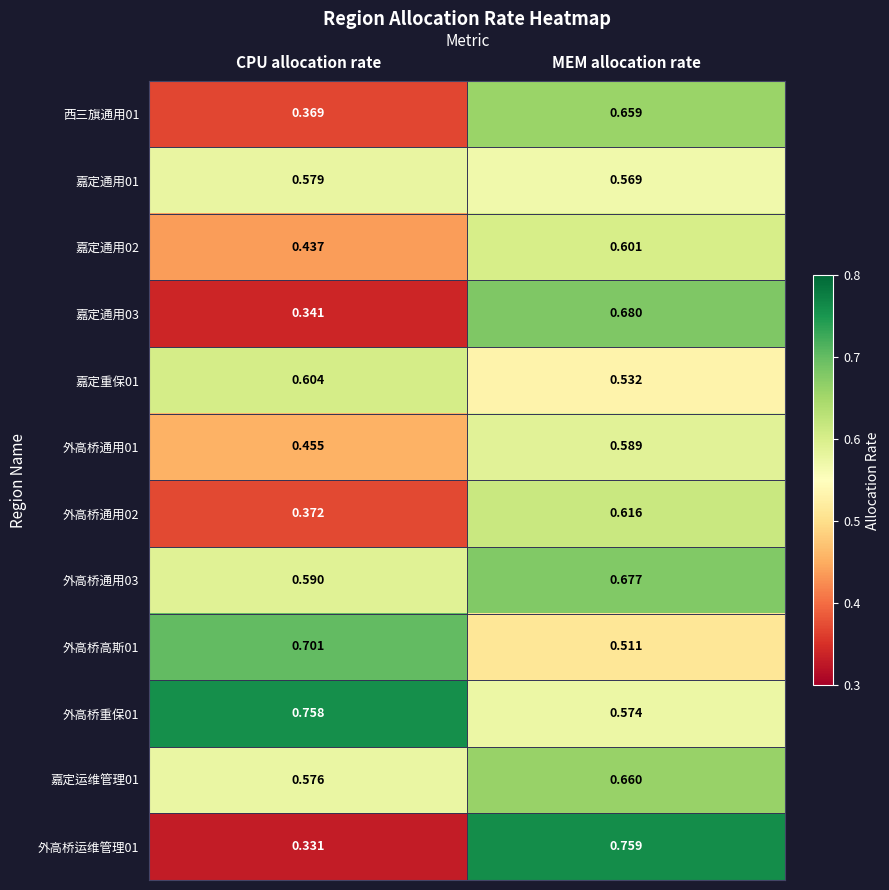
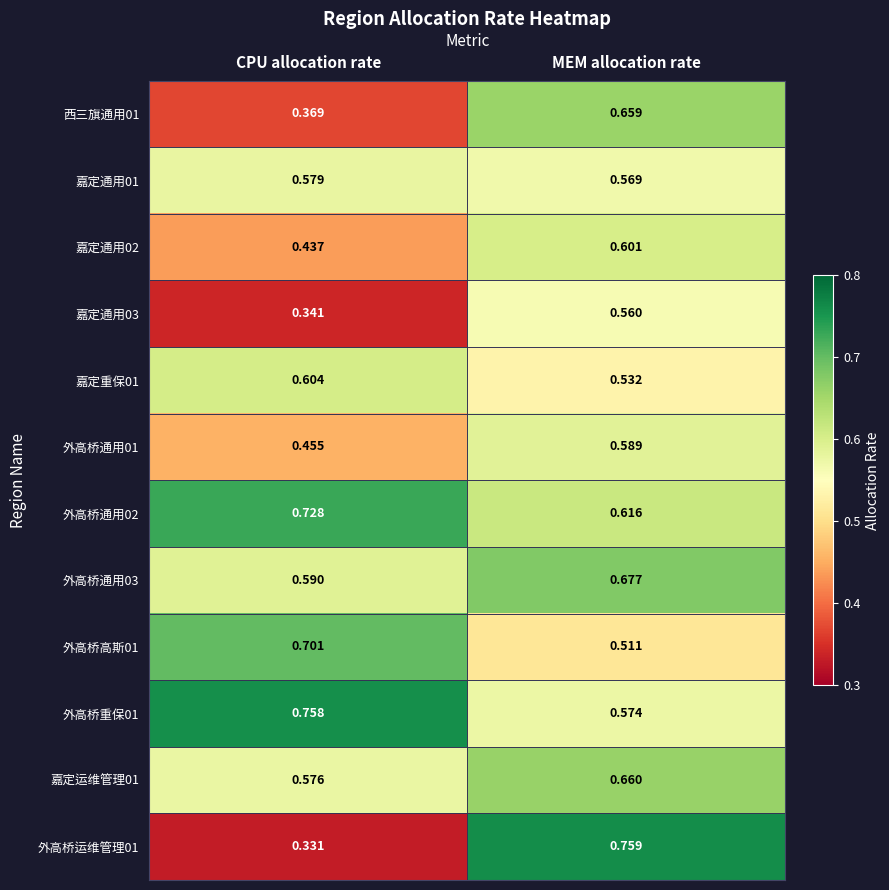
嘉定通用03, MEM allocation rate: 0.680 -> 0.560
外高桥通用02, CPU allocation rate: 0.372 -> 0.728
